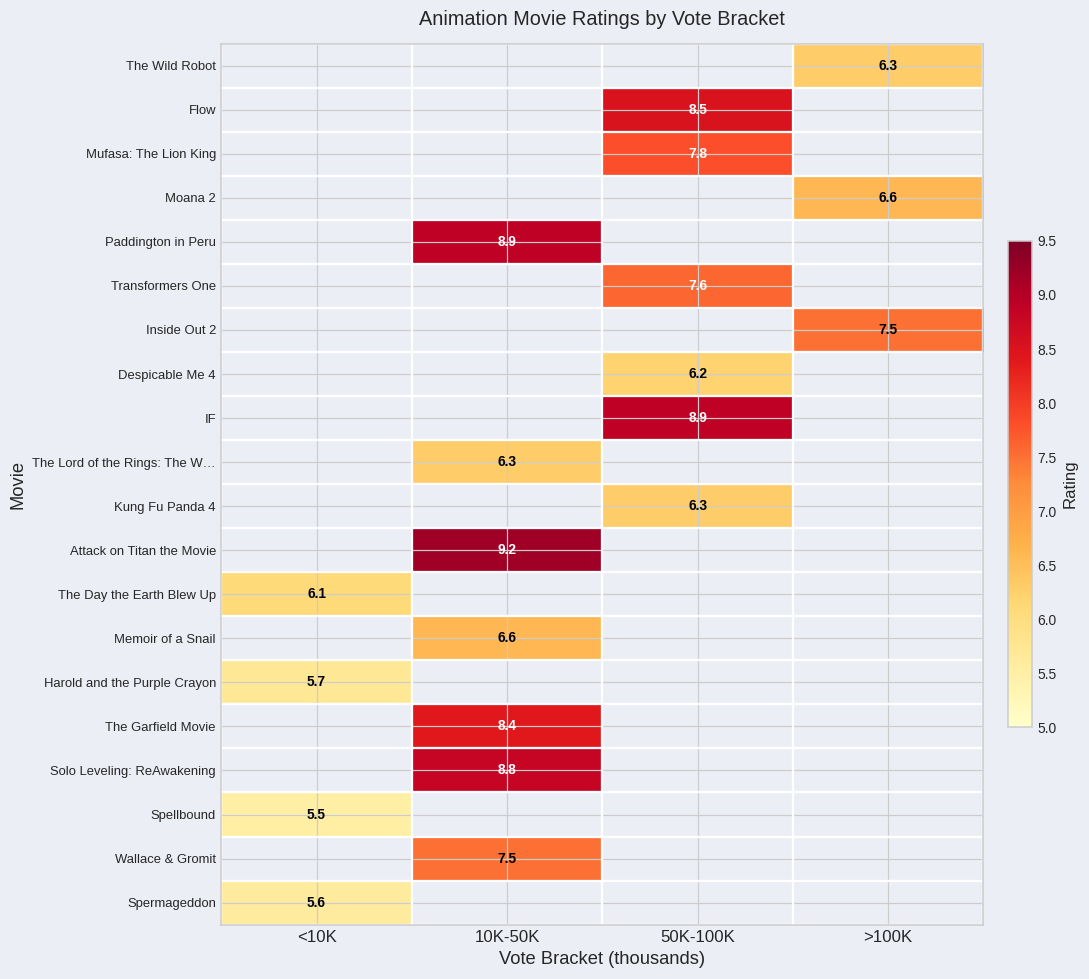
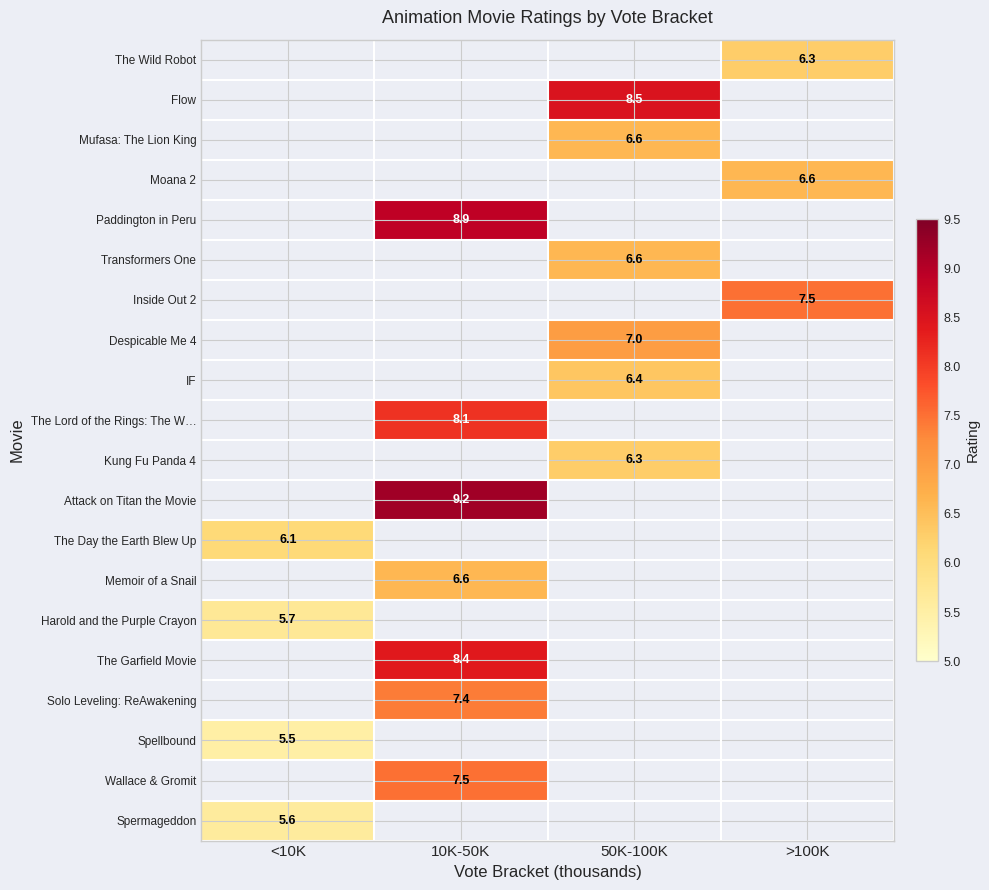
Mufasa: The Lion King, 50K-100K: 7.8 -> 6.6
Transformers One, 50K-100K: 7.6 -> 6.6
Despicable Me 4, 50K-100K: 6.2 -> 7.0
IF, 50K-100K: 8.9 -> 6.4
The Lord of the Rings: The W…, 10K-50K: 6.3 -> 8.1
Solo Leveling: ReAwakening, 10K-50K: 8.8 -> 7.4
